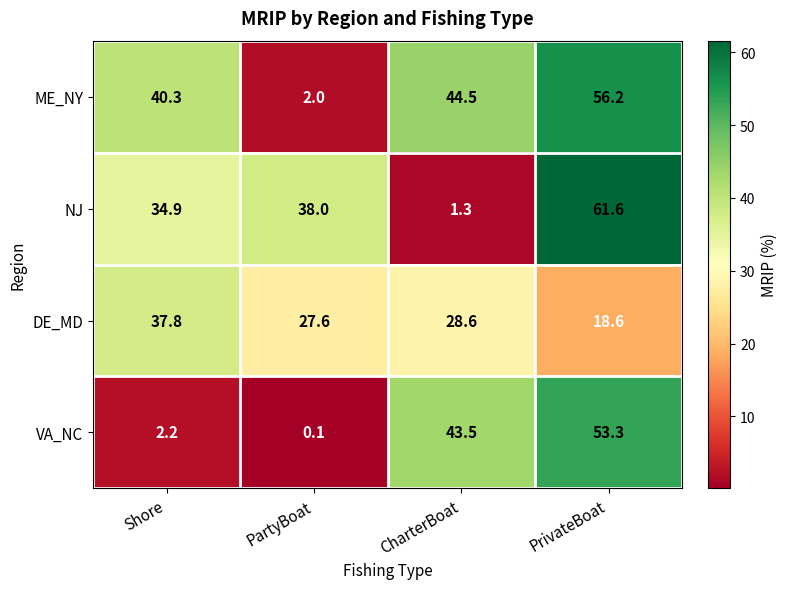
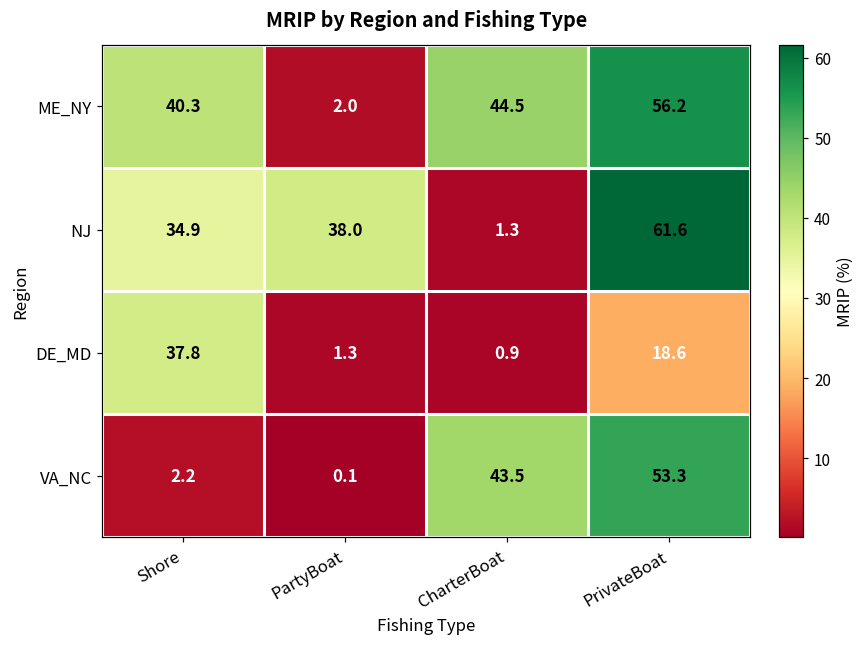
DE_MD, PartyBoat: 27.6 -> 1.3
DE_MD, CharterBoat: 28.6 -> 0.9
